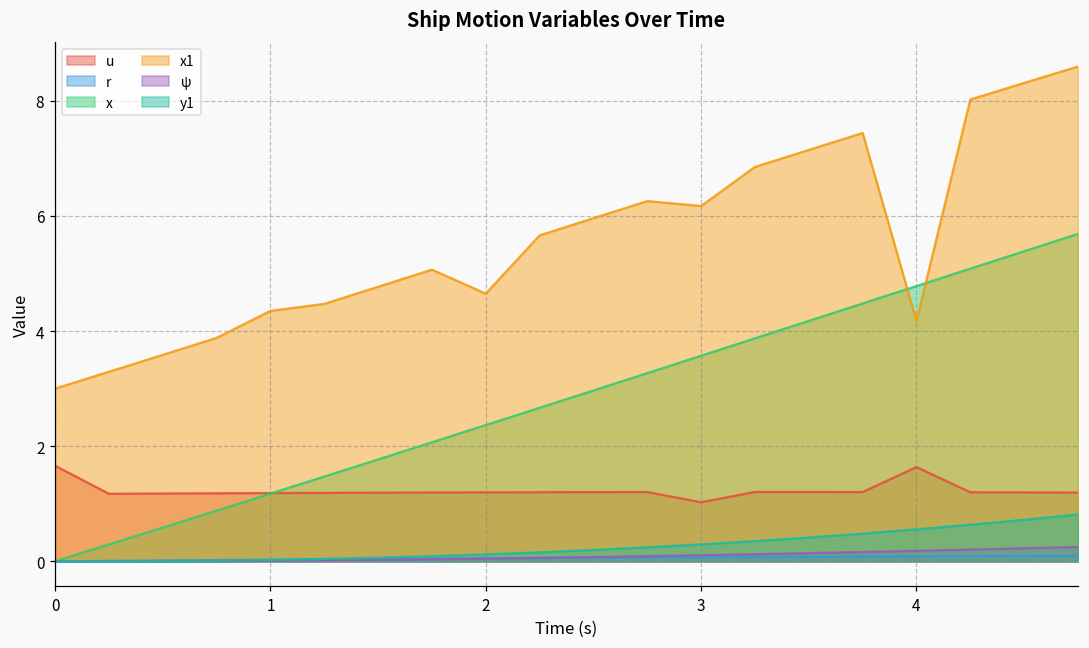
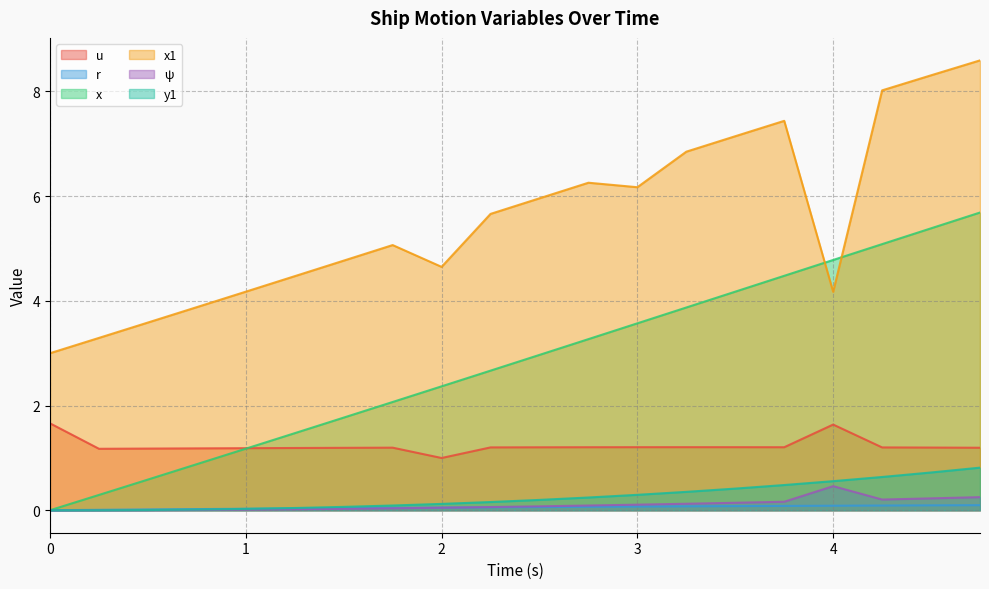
x1, 1: 4.3 -> 4.2
u, 2: 1.2 -> 1.0
u, 3: 1.0 -> 1.2
ψ, 4: 0.2 -> 0.5
